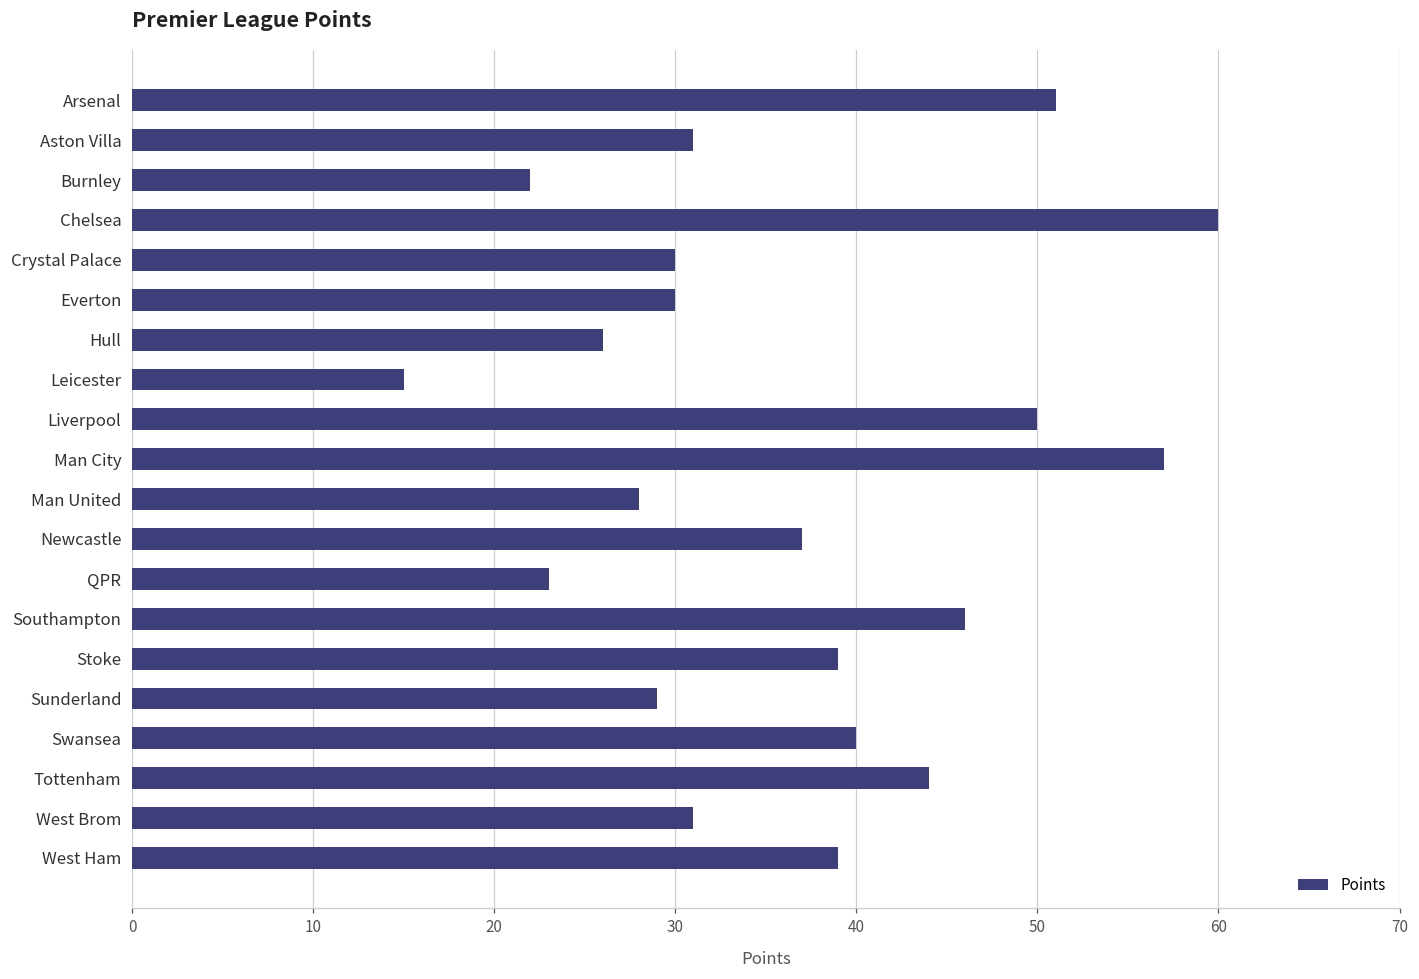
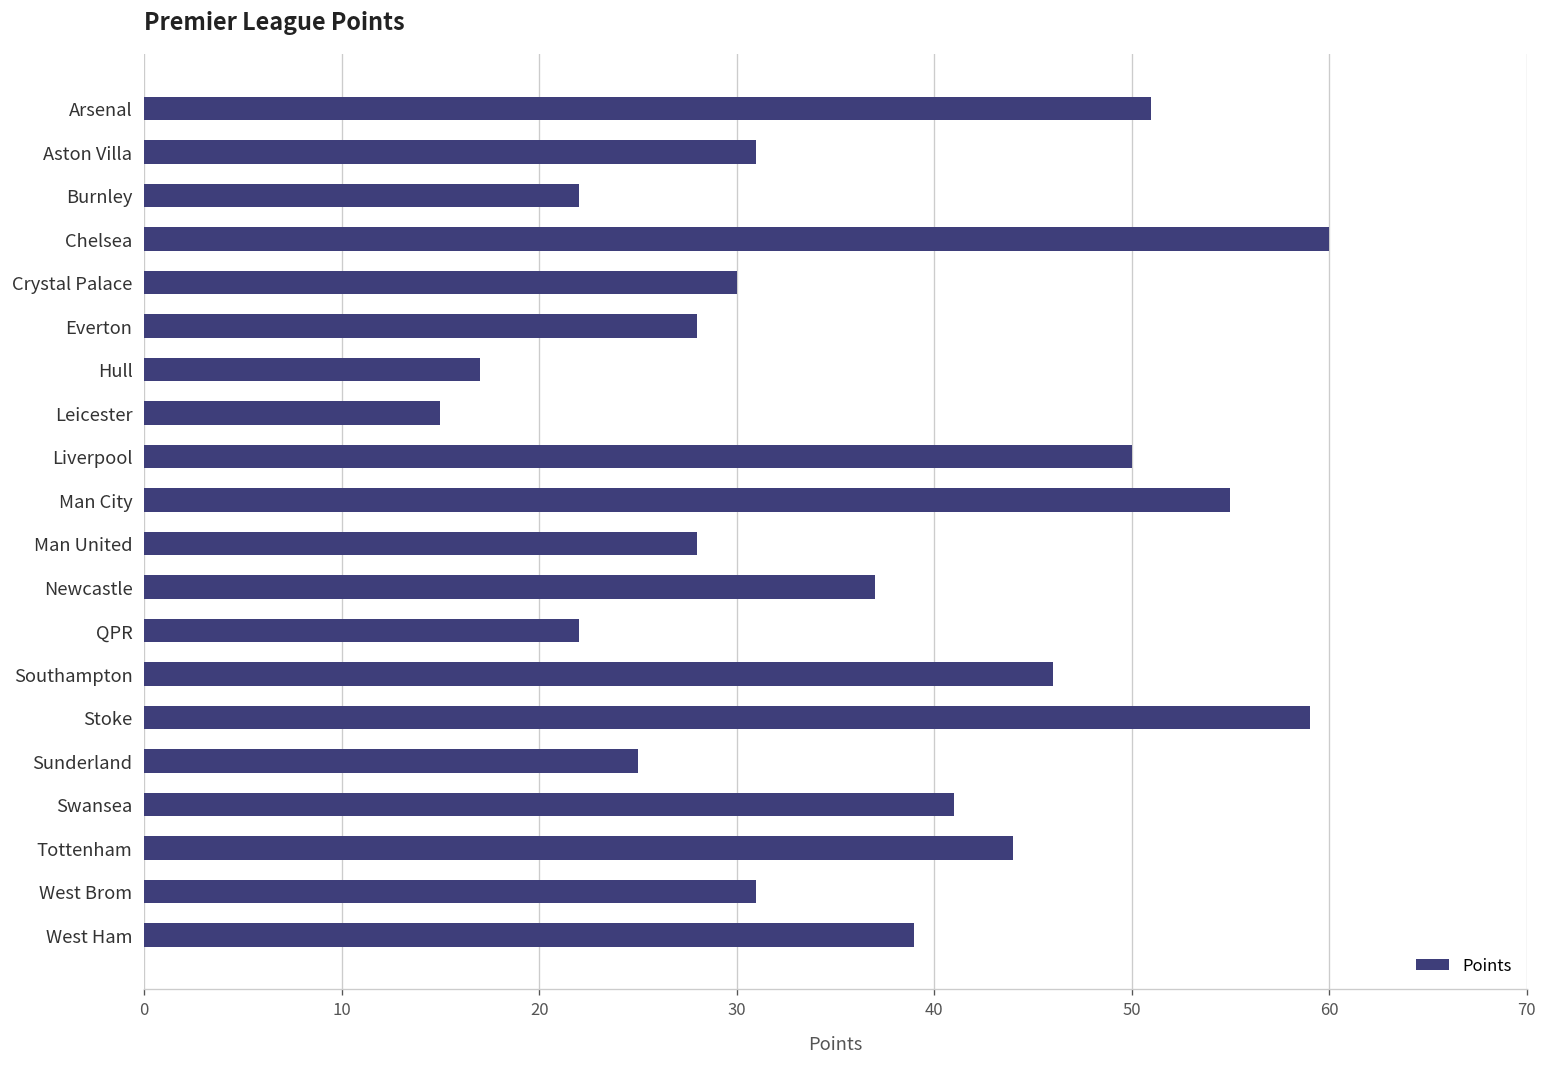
Everton: 30 -> 28
Hull: 26 -> 17
Man City: 57 -> 55
QPR: 23 -> 22
Stoke: 39 -> 59
Sunderland: 29 -> 25
Swansea: 40 -> 41
